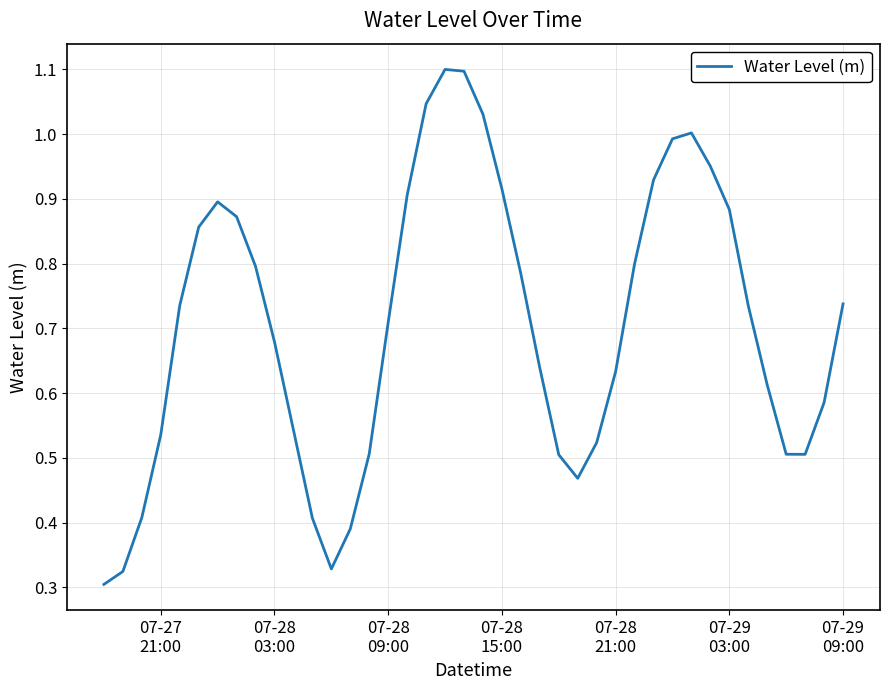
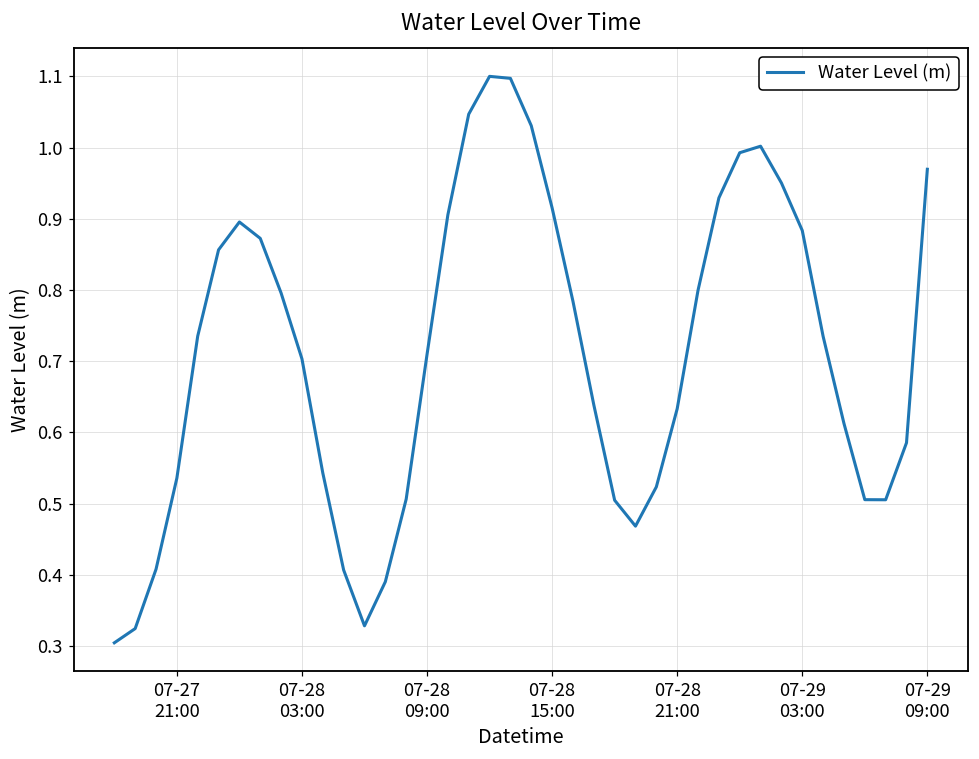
07-28 03:00: 0.68 -> 0.70
07-29 09:00: 0.74 -> 0.97
